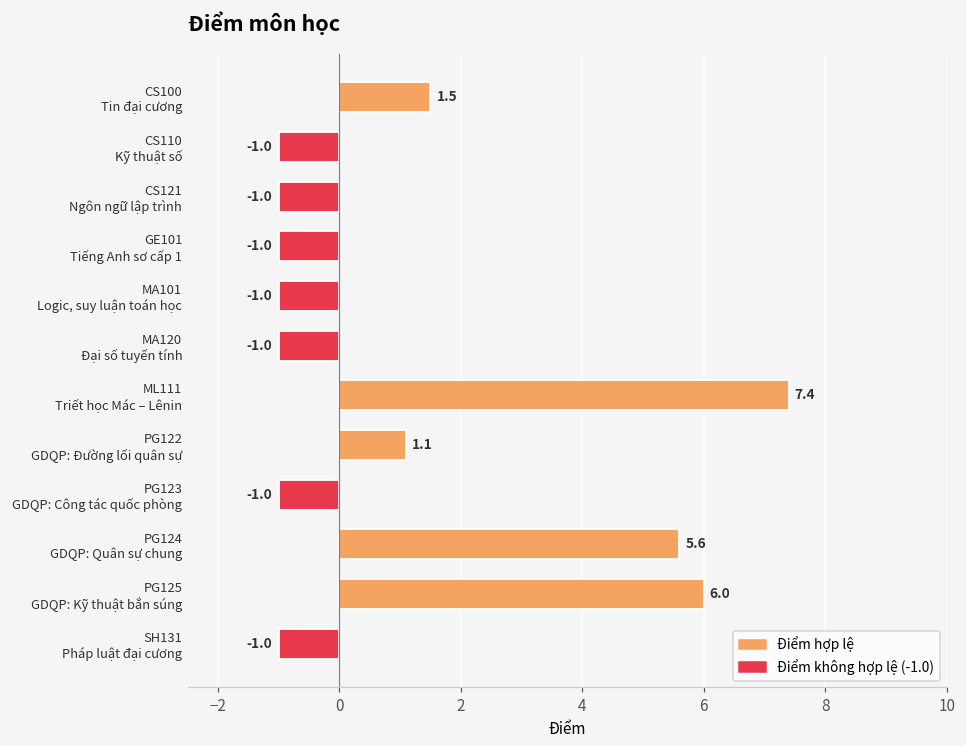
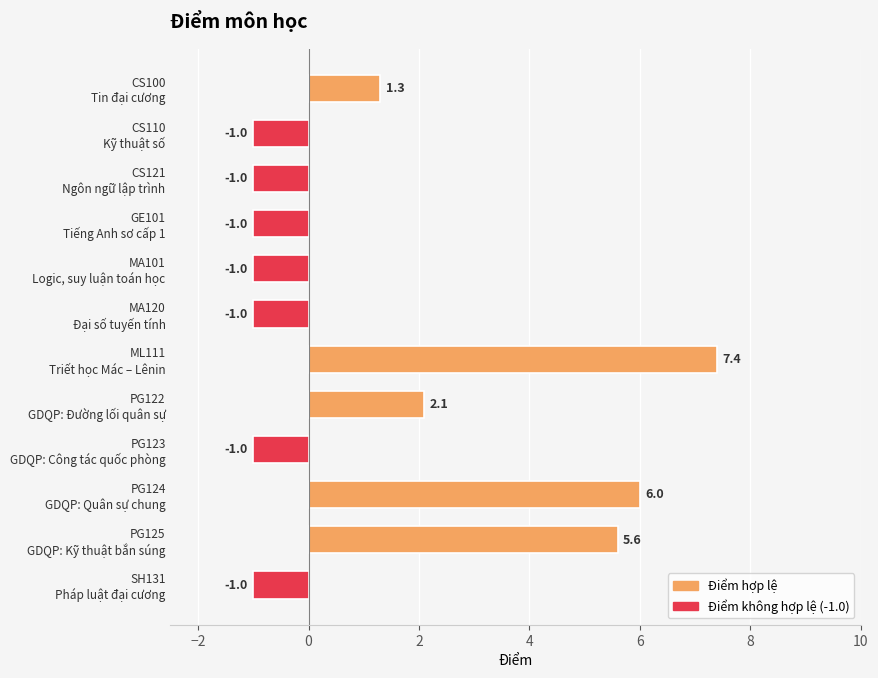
CS100 Tin đại cương: 1.5 -> 1.3
PG122 GDQP: Đường lối quân sự: 1.1 -> 2.1
PG124 GDQP: Quân sự chung: 5.6 -> 6.0
PG125 GDQP: Kỹ thuật bắn súng: 6.0 -> 5.6
